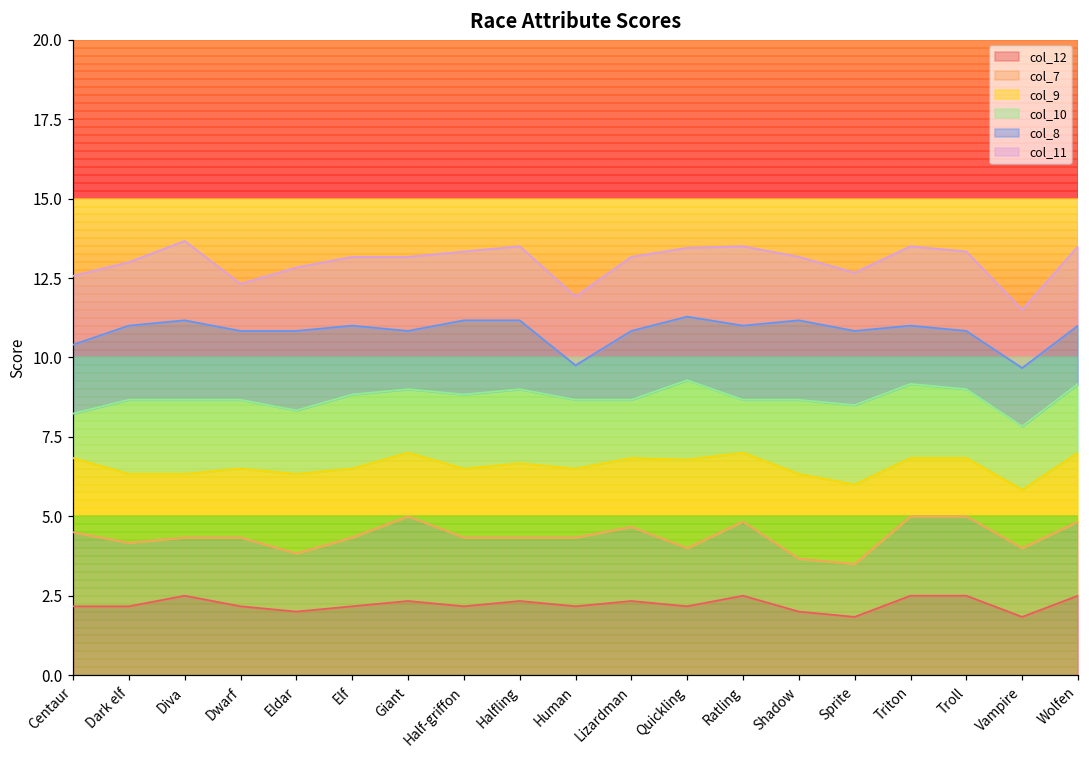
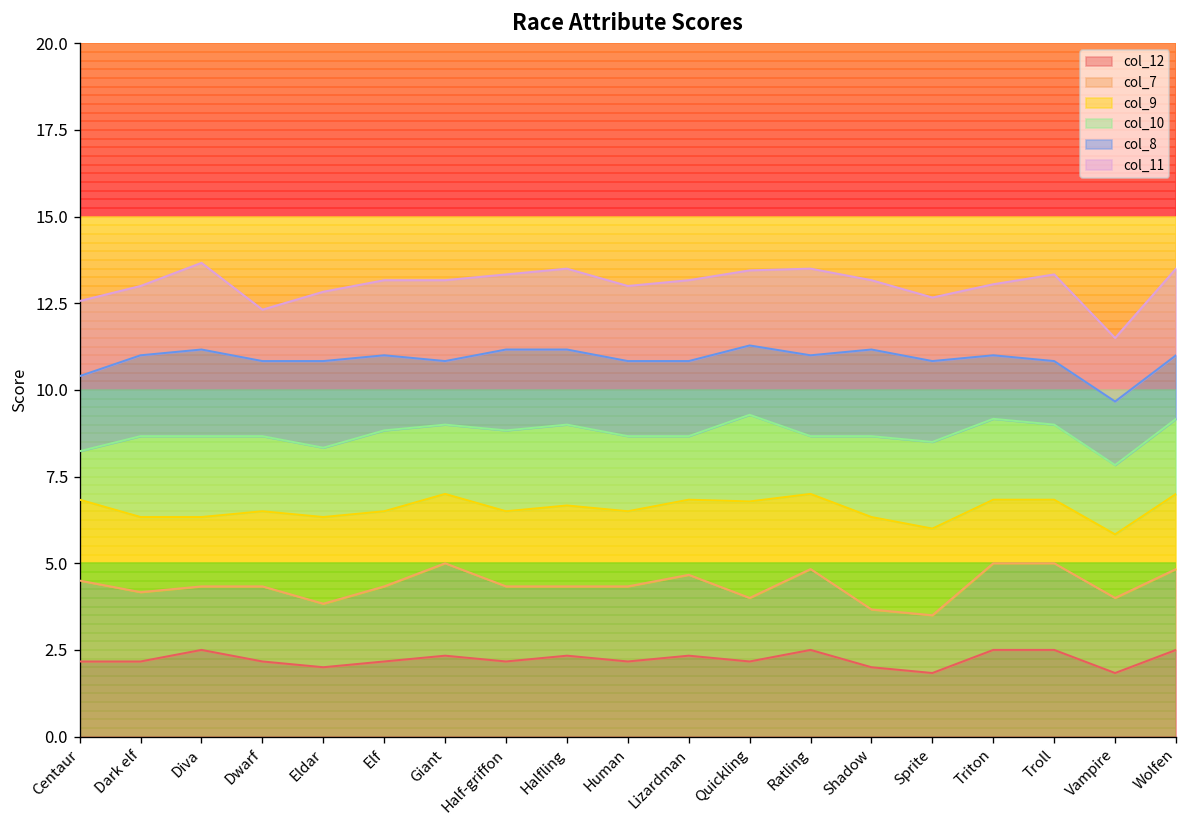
col_8, Human: 1.1 -> 2.2
col_11, Triton: 2.5 -> 2.1
